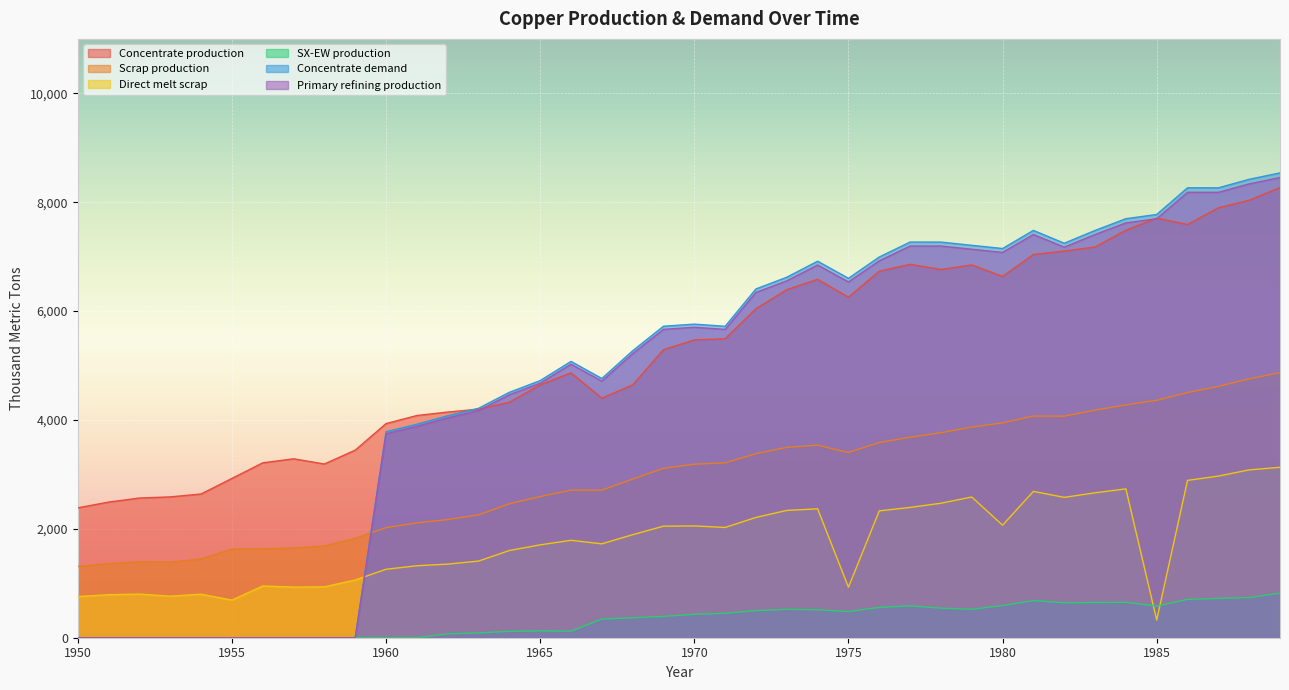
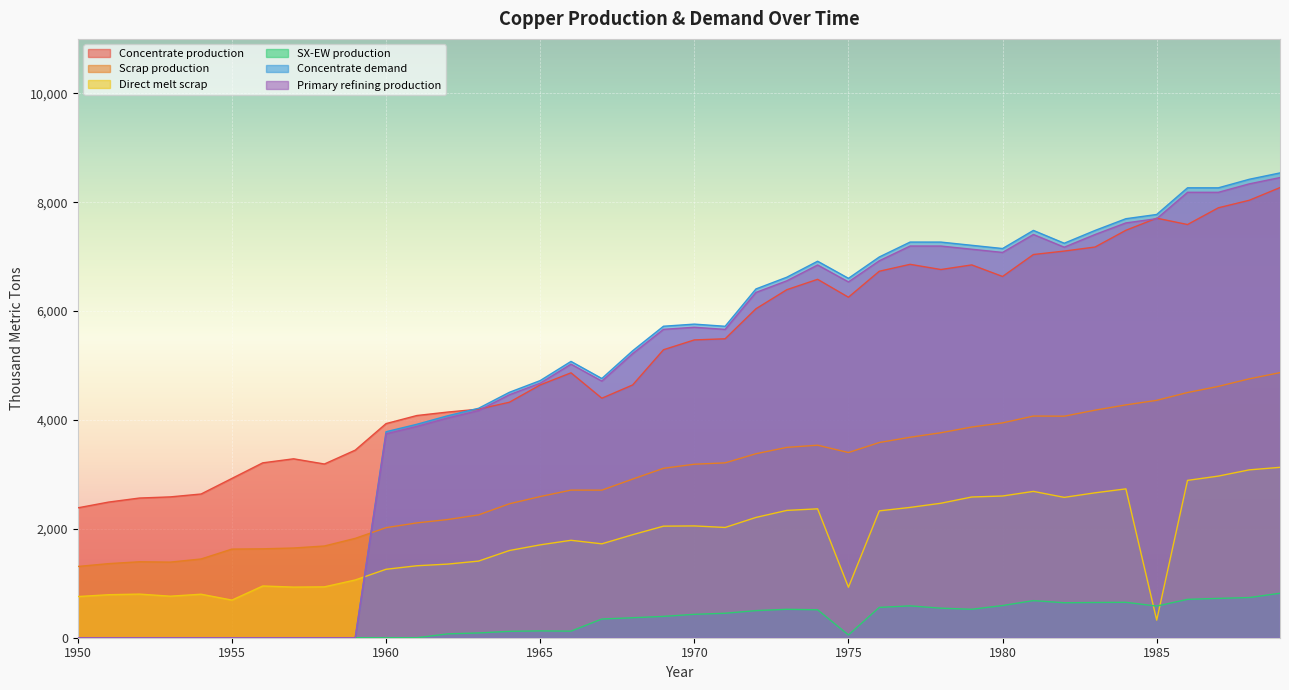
SX-EW production, 1975: 500 -> 100
Direct melt scrap, 1980: 2,100 -> 2,600
